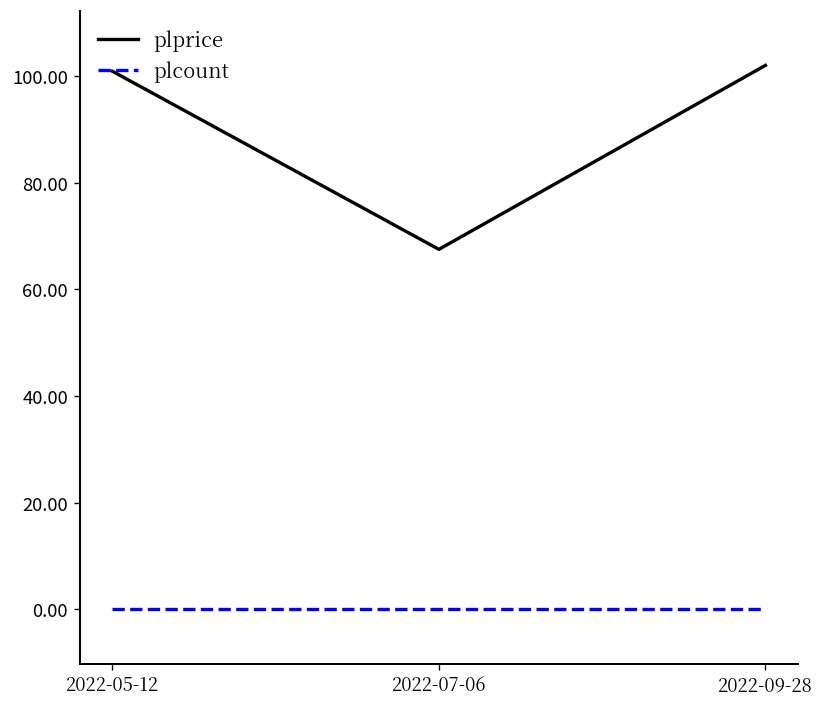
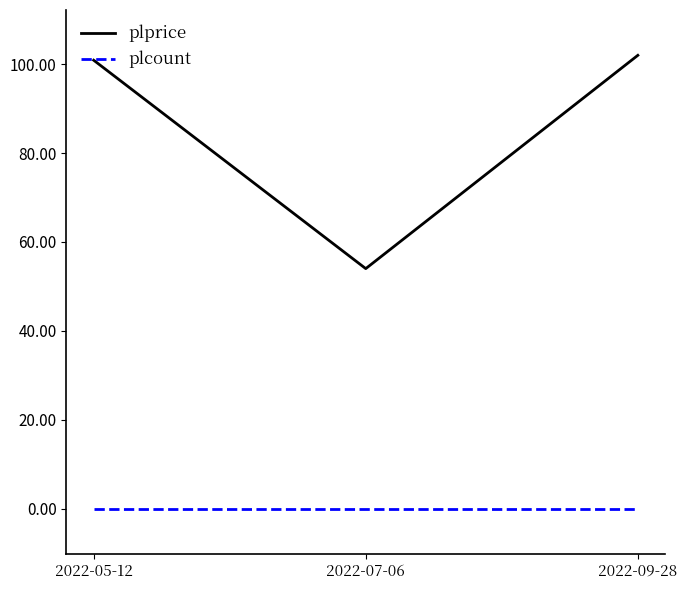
plprice, 2022-07-06: 68 -> 54
